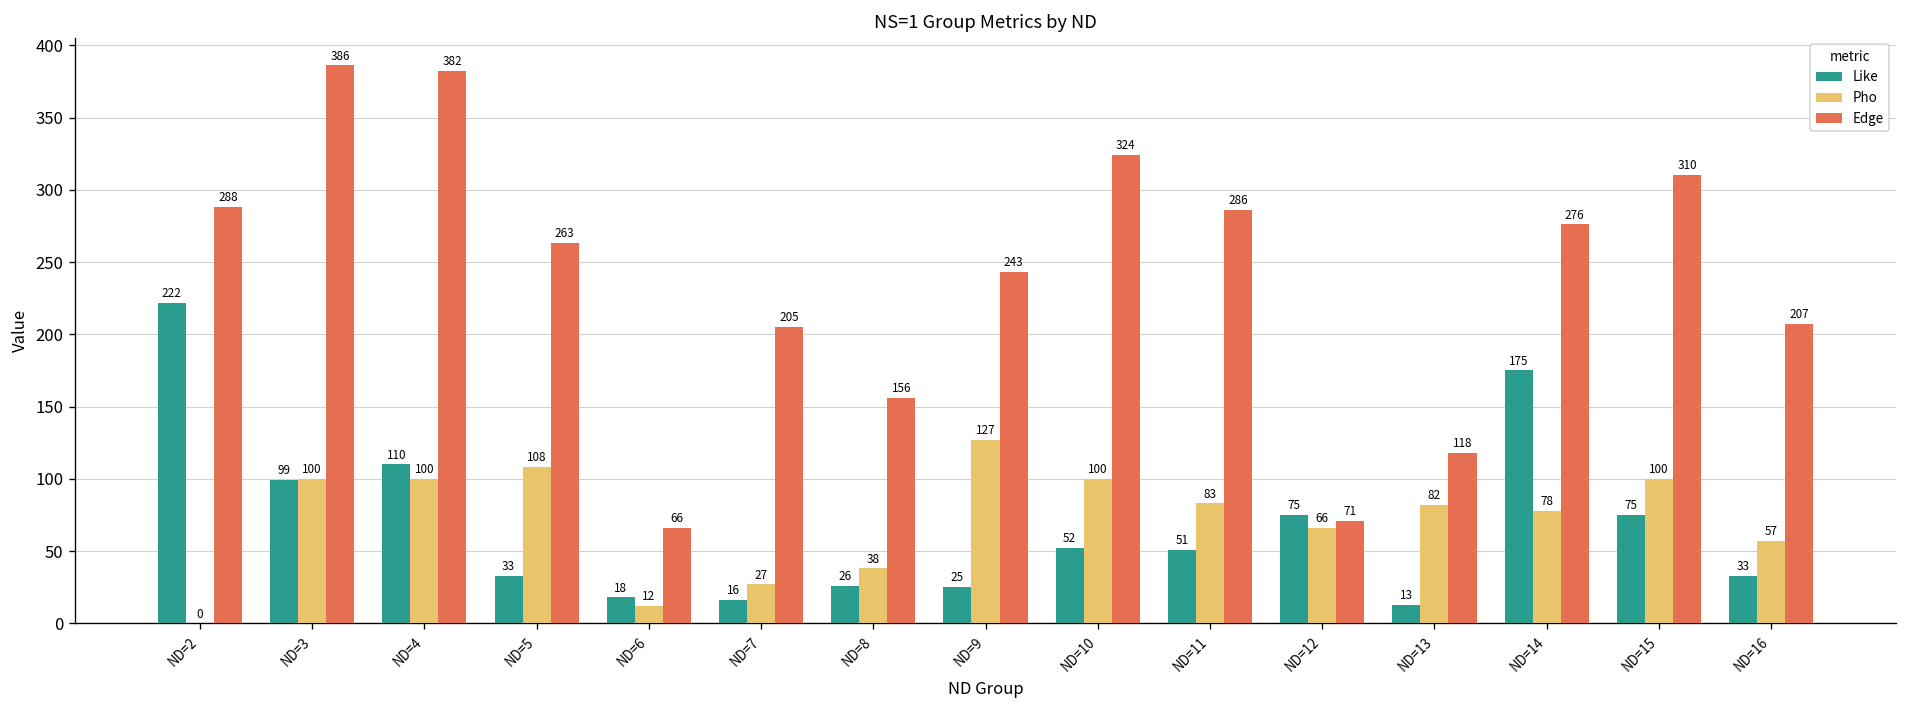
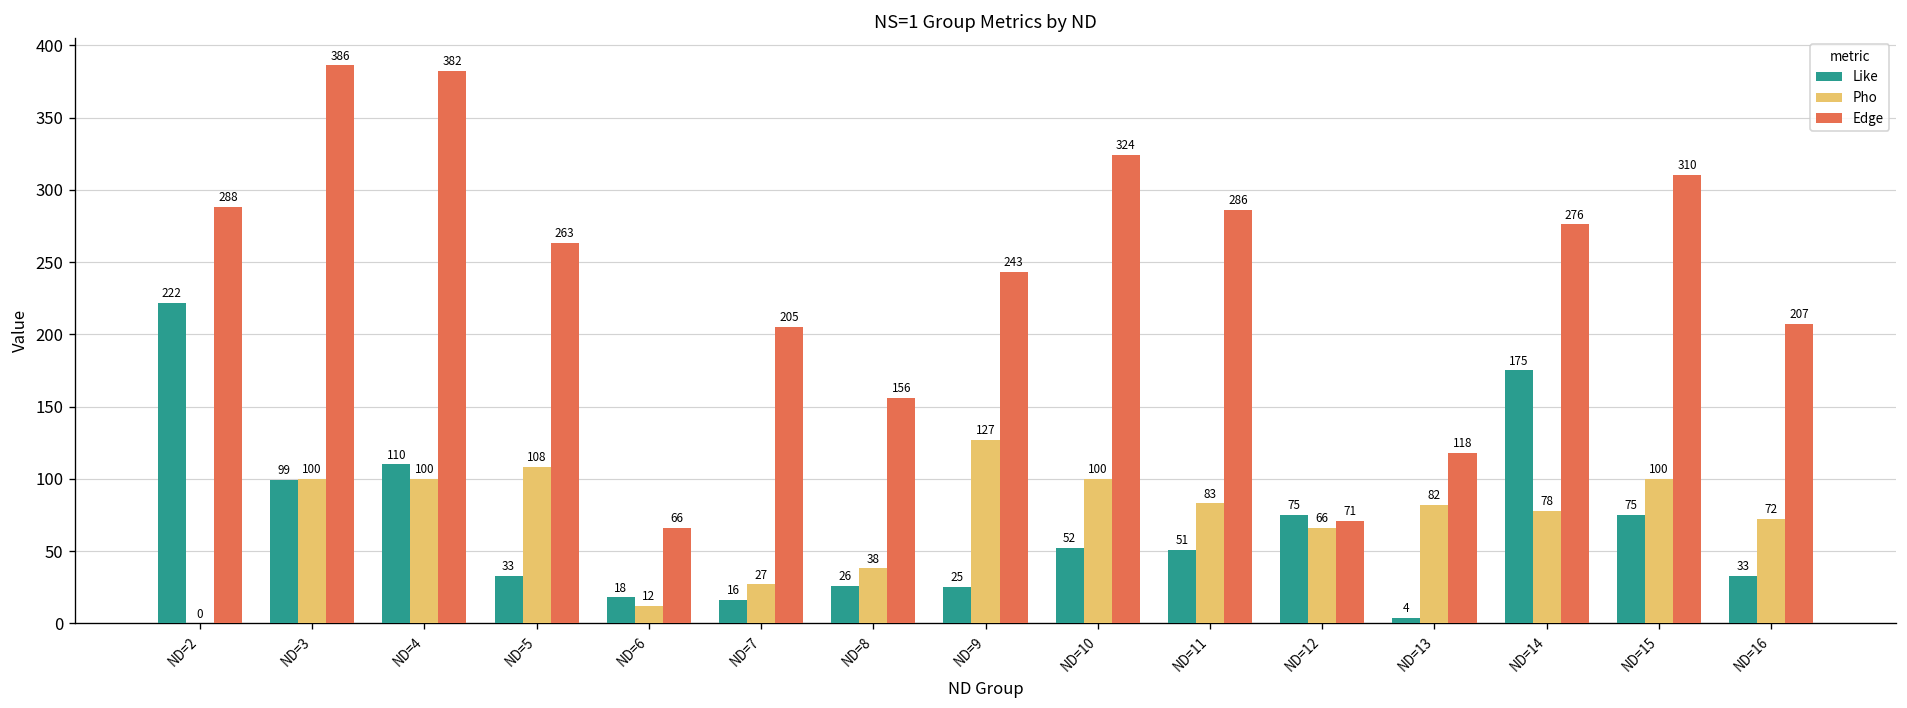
Like, ND=13: 13 -> 4
Pho, ND=16: 57 -> 72
